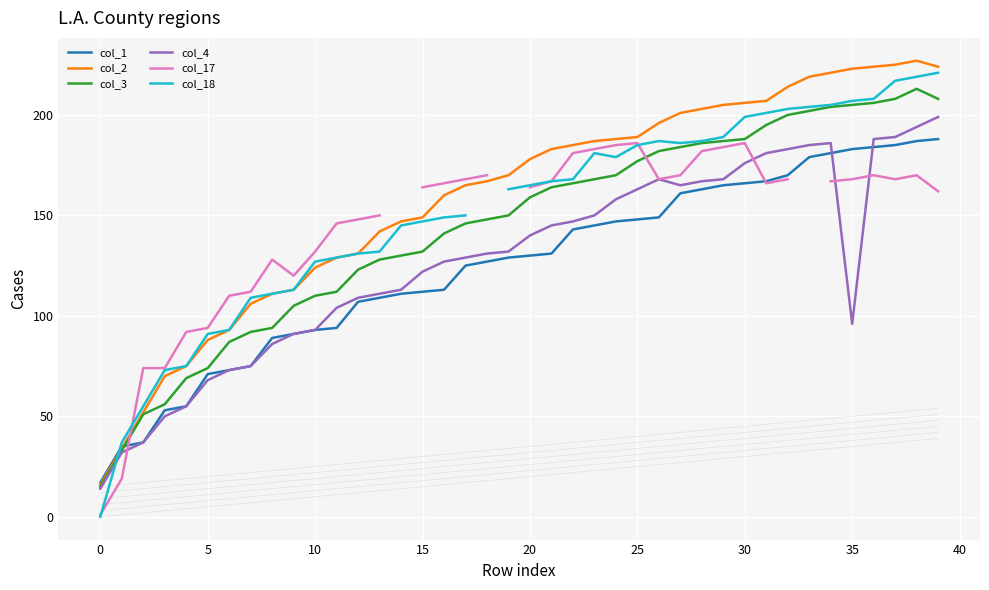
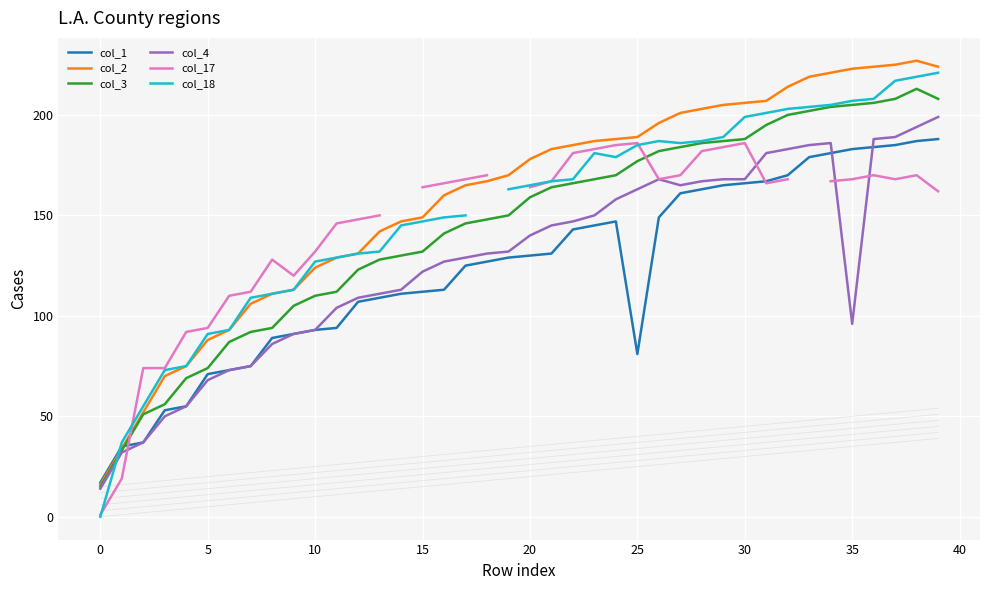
col_1, 25: 148 -> 81
col_4, 30: 176 -> 168
